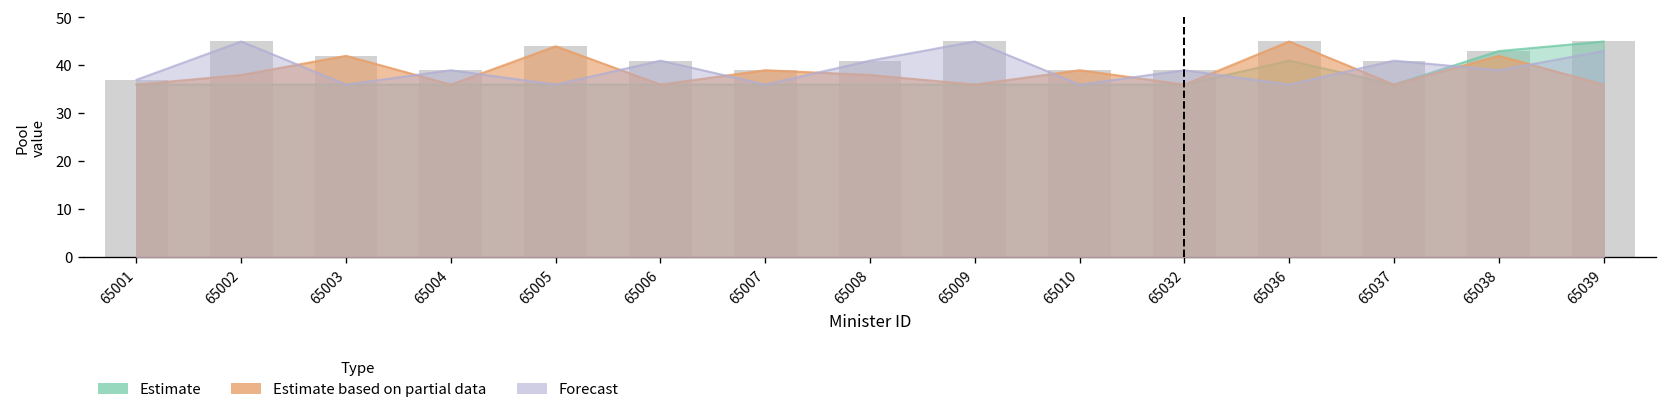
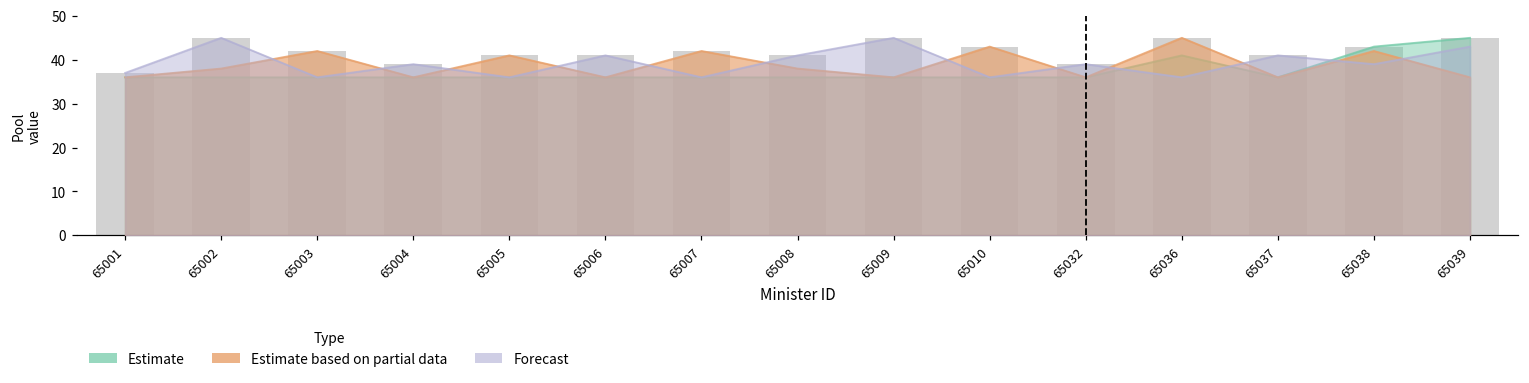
Estimate based on partial data, 65005: 44 -> 41
Estimate based on partial data, 65007: 39 -> 42
Estimate based on partial data, 65010: 39 -> 43
